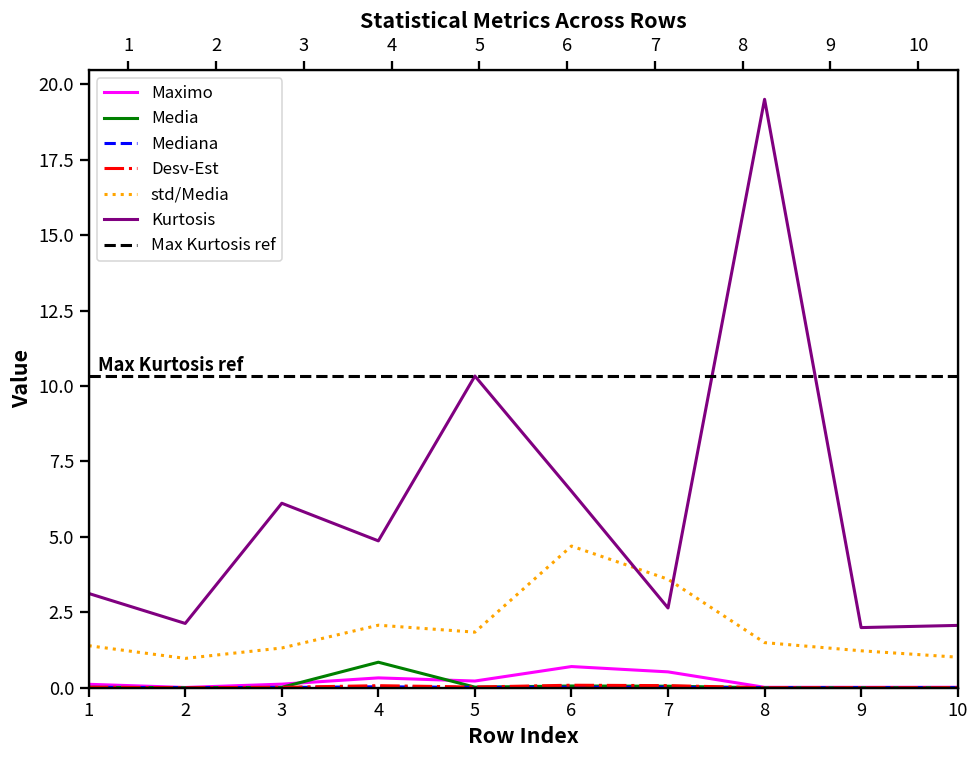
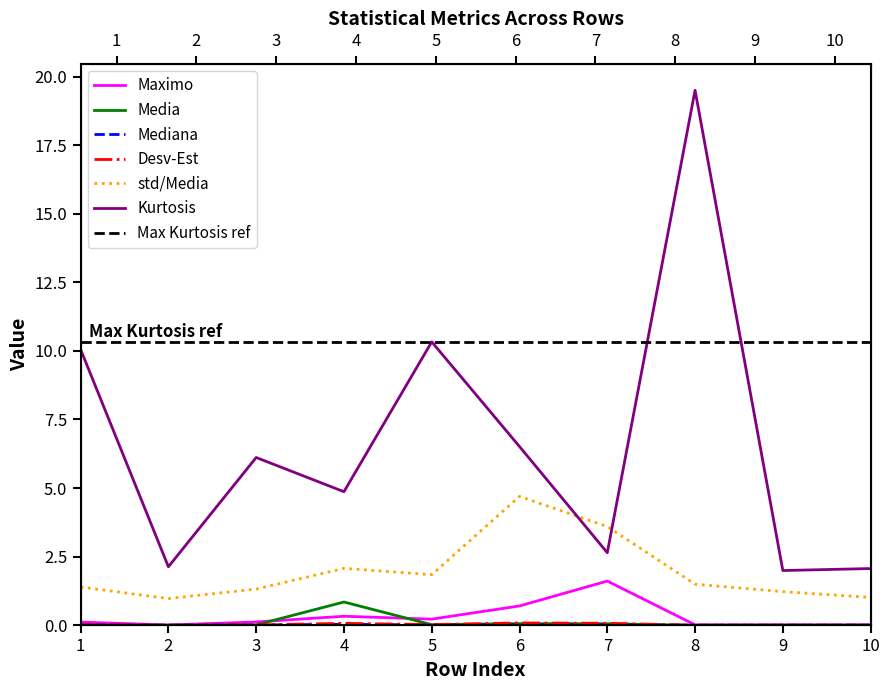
Kurtosis, 1: 3.1 -> 10.1
Maximo, 7: 0.5 -> 1.6
